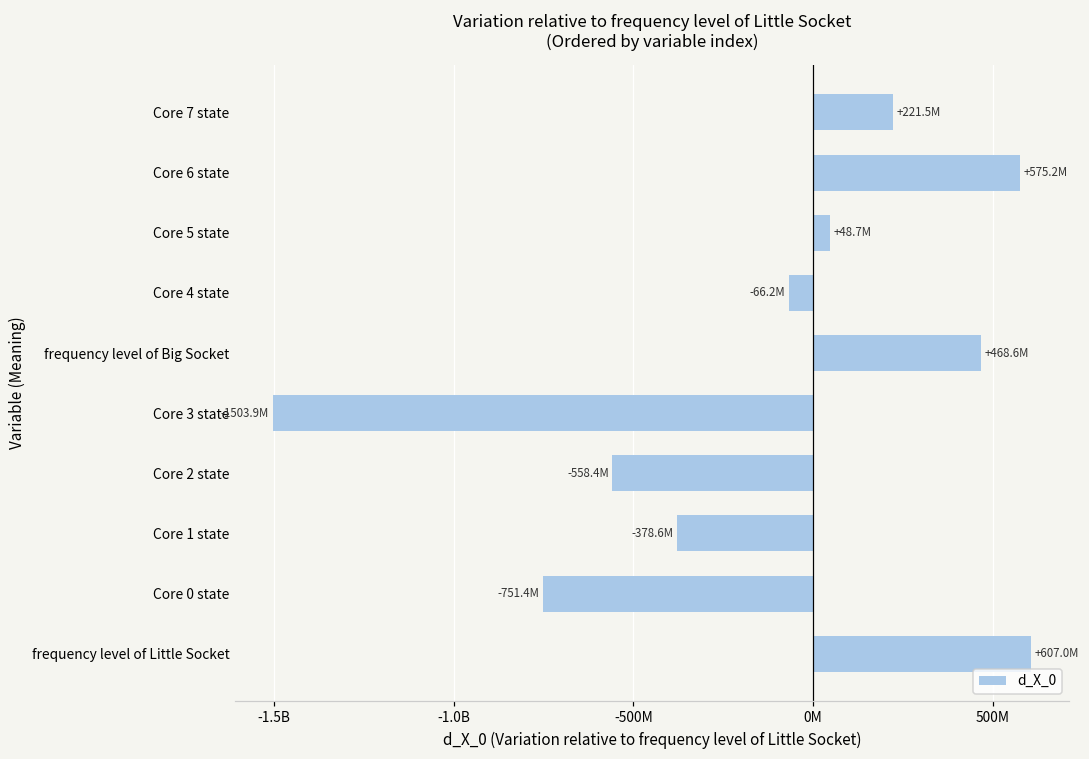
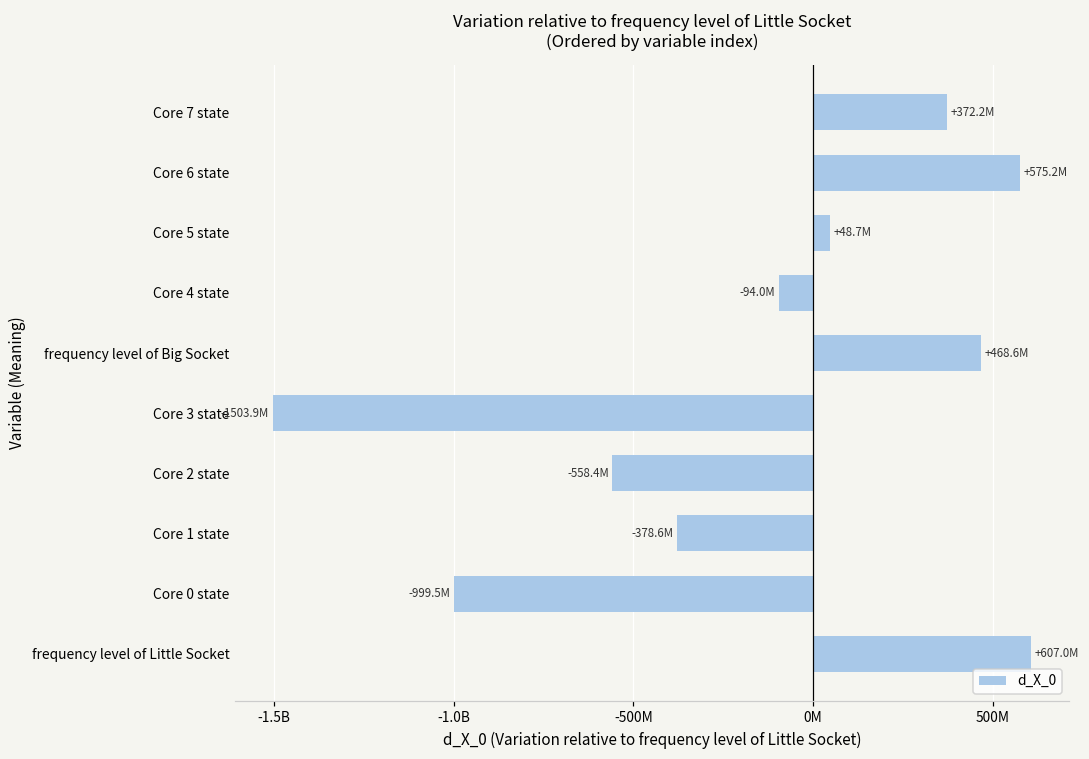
Core 7 state: +221.5M -> +372.2M
Core 4 state: -66.2M -> -94.0M
Core 0 state: -751.4M -> -999.5M
